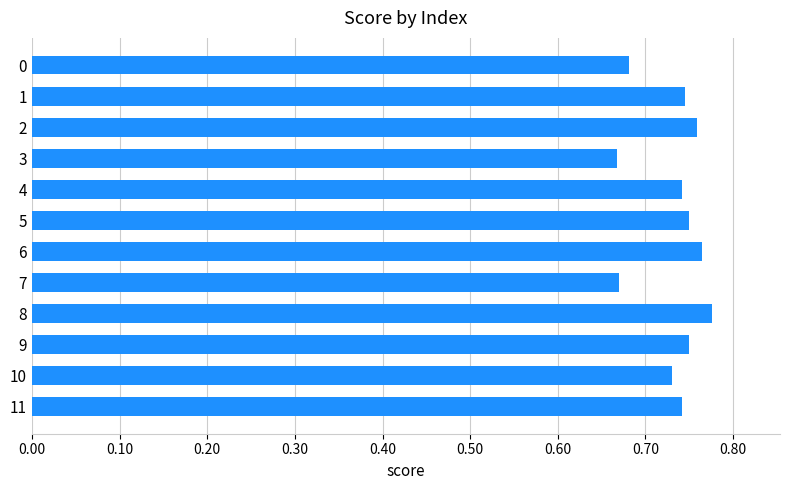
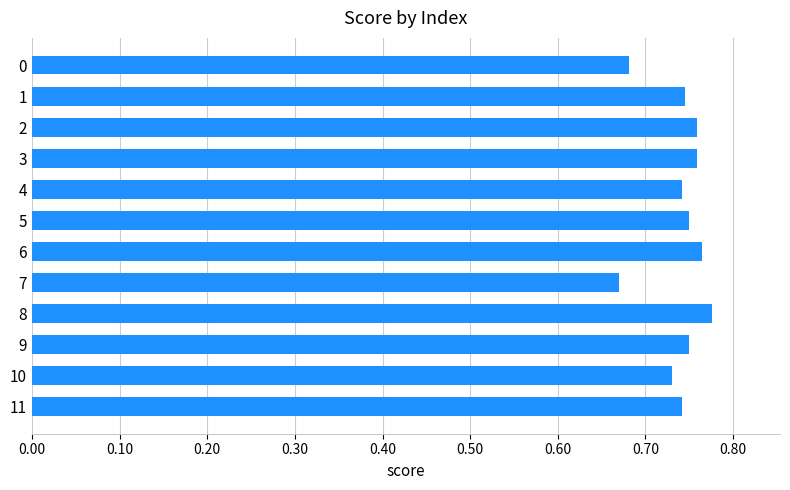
3: 0.67 -> 0.76
